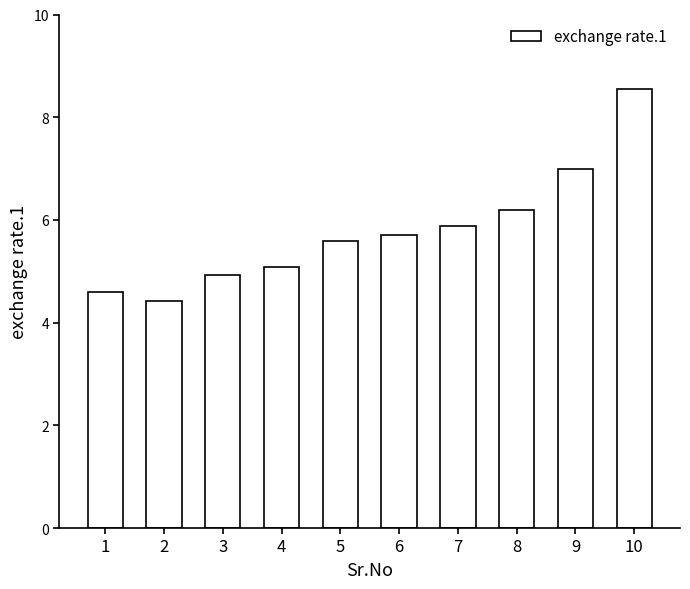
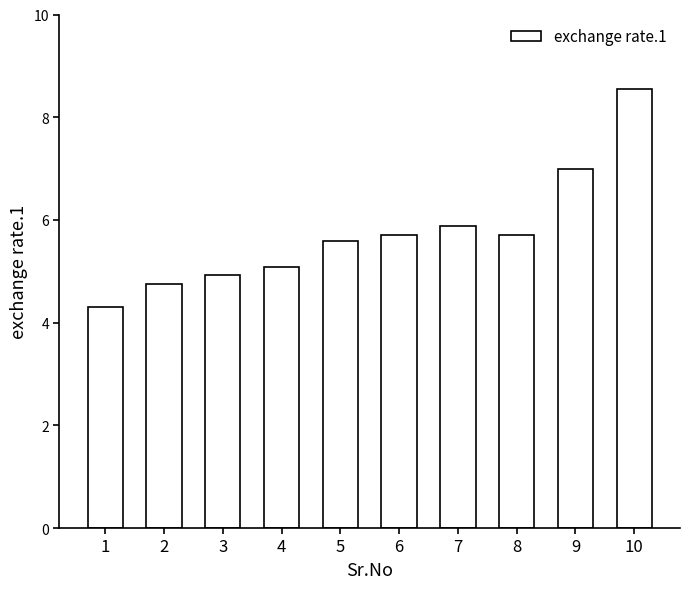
1: 4.6 -> 4.3
2: 4.4 -> 4.8
8: 6.2 -> 5.7
